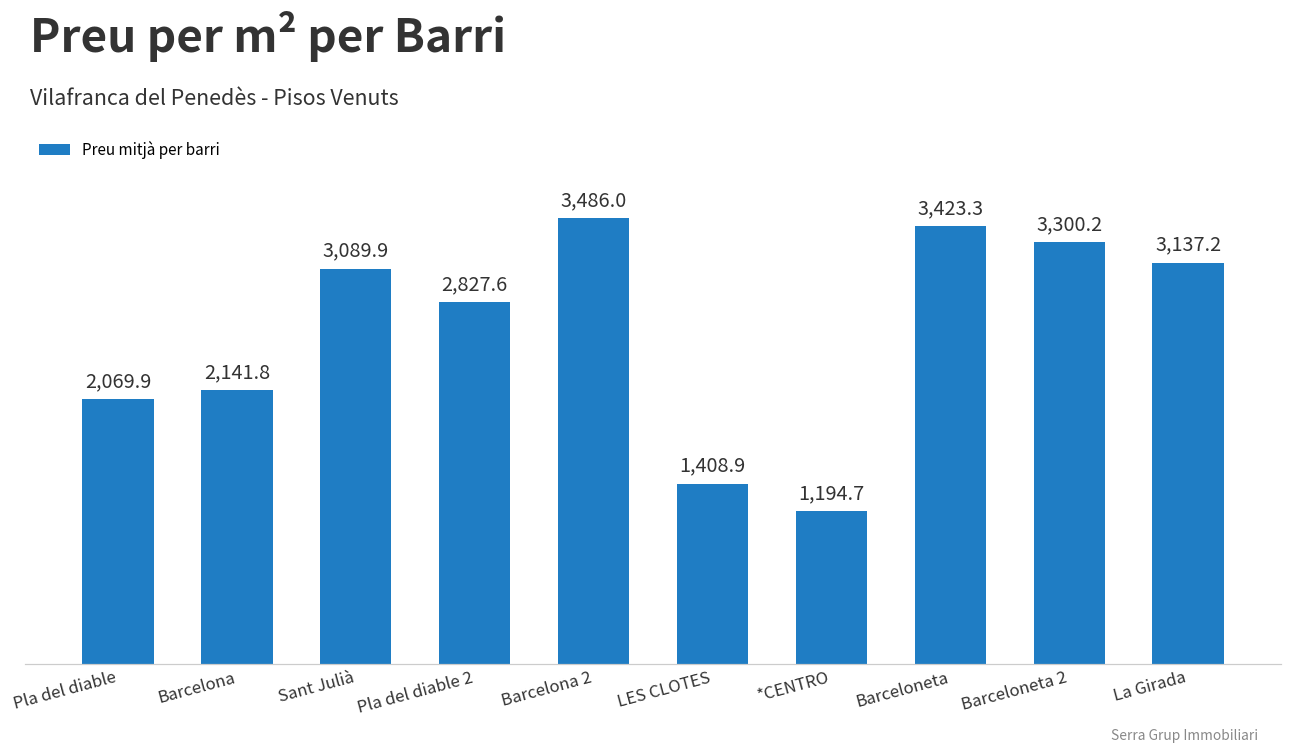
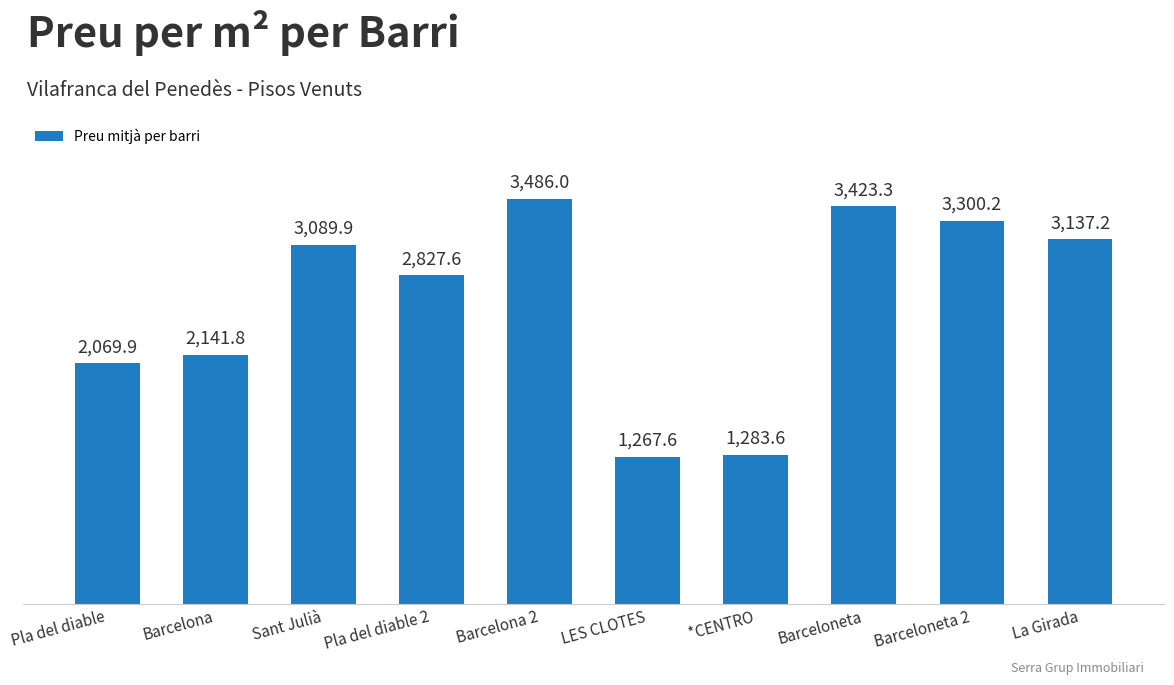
LES CLOTES: 1,408.9 -> 1,267.6
*CENTRO: 1,194.7 -> 1,283.6
